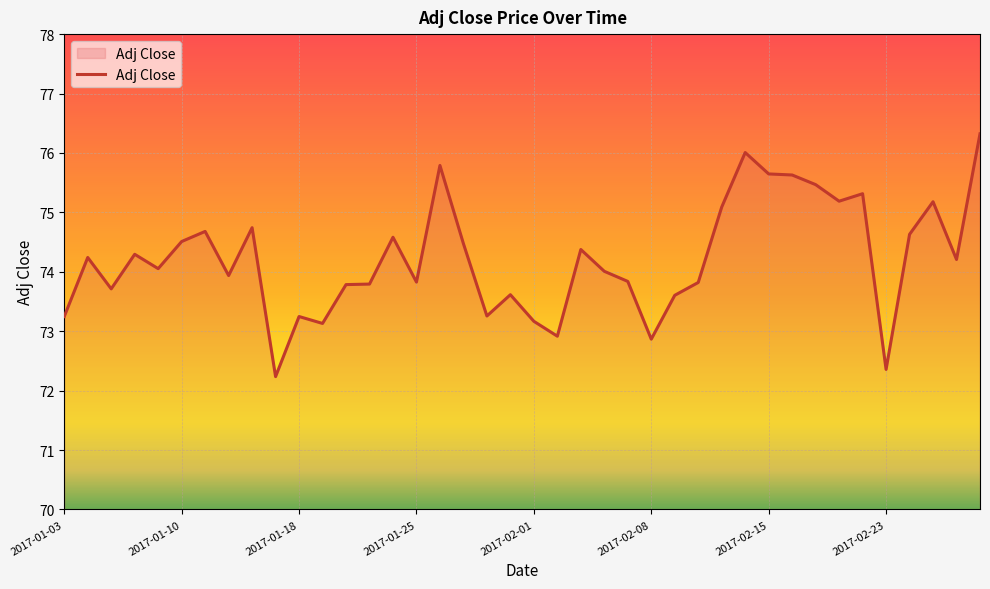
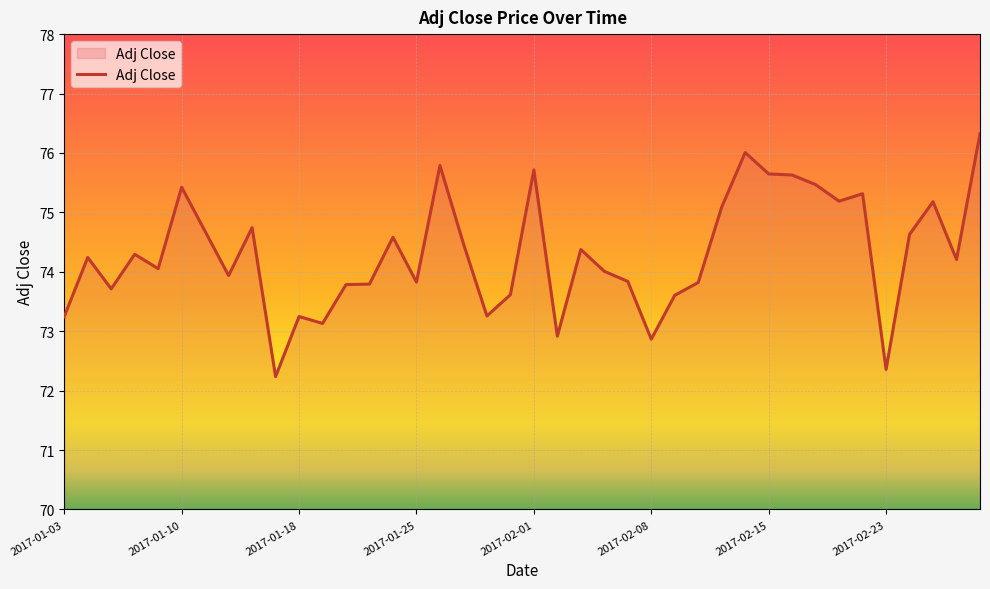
2017-01-10: 74.5 -> 75.4
2017-02-01: 73.2 -> 75.7
